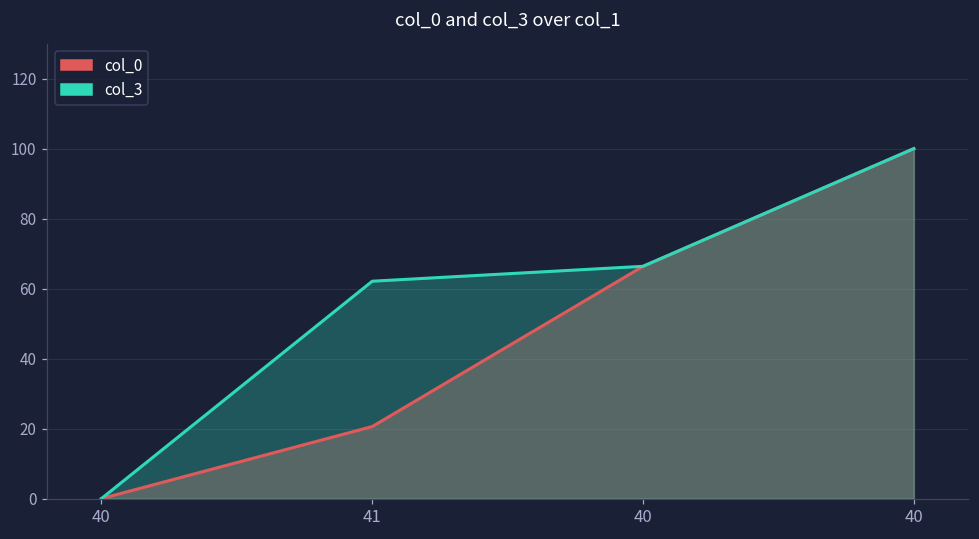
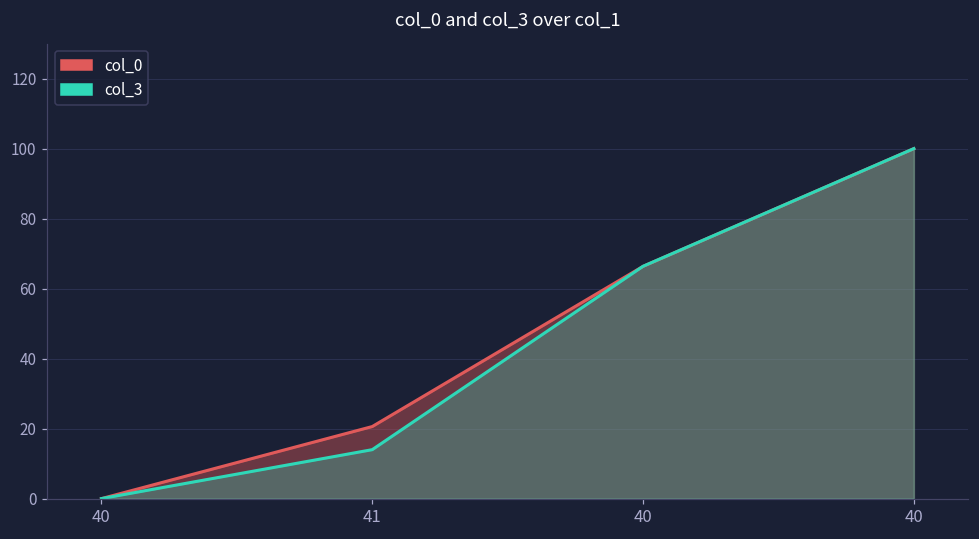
col_3, 41: 62 -> 14
